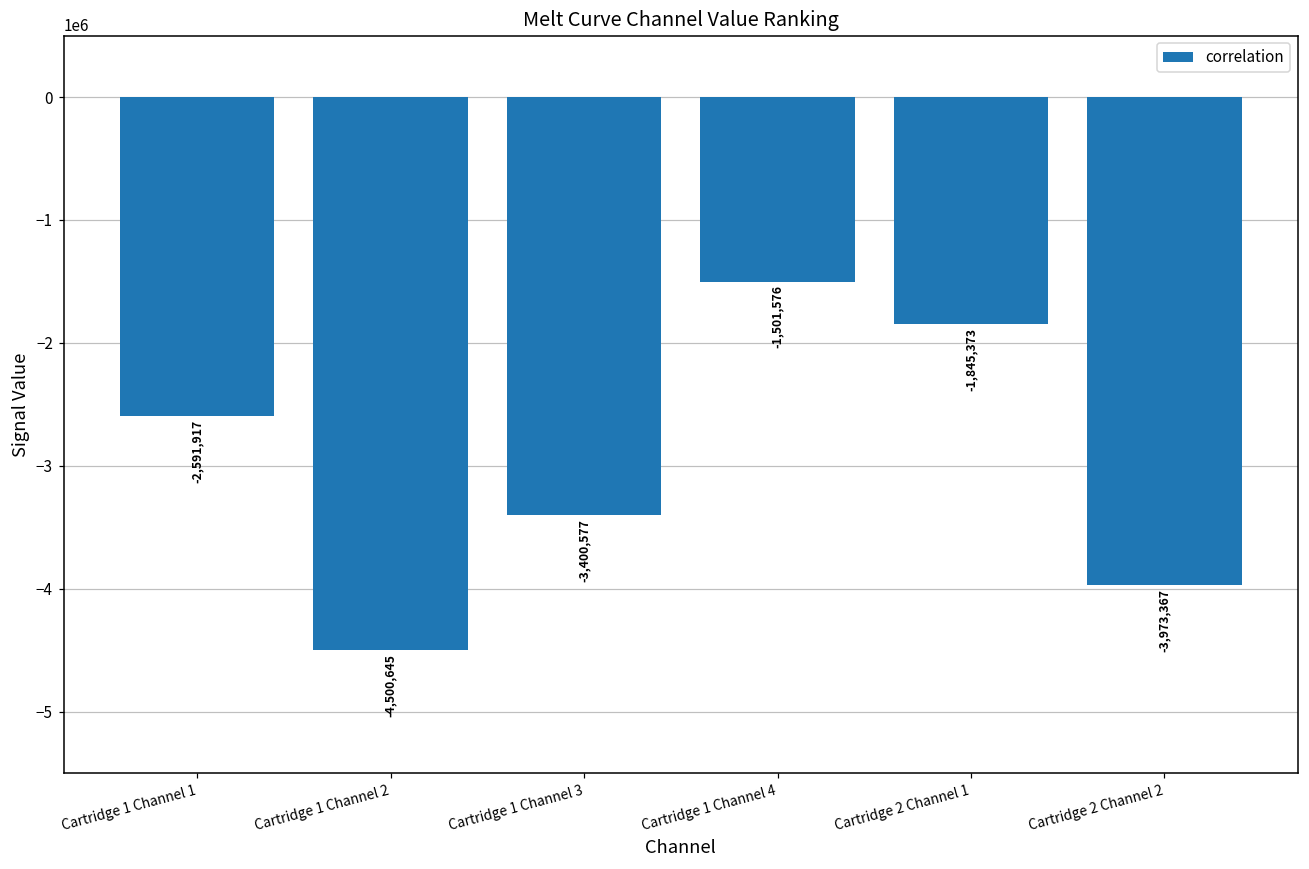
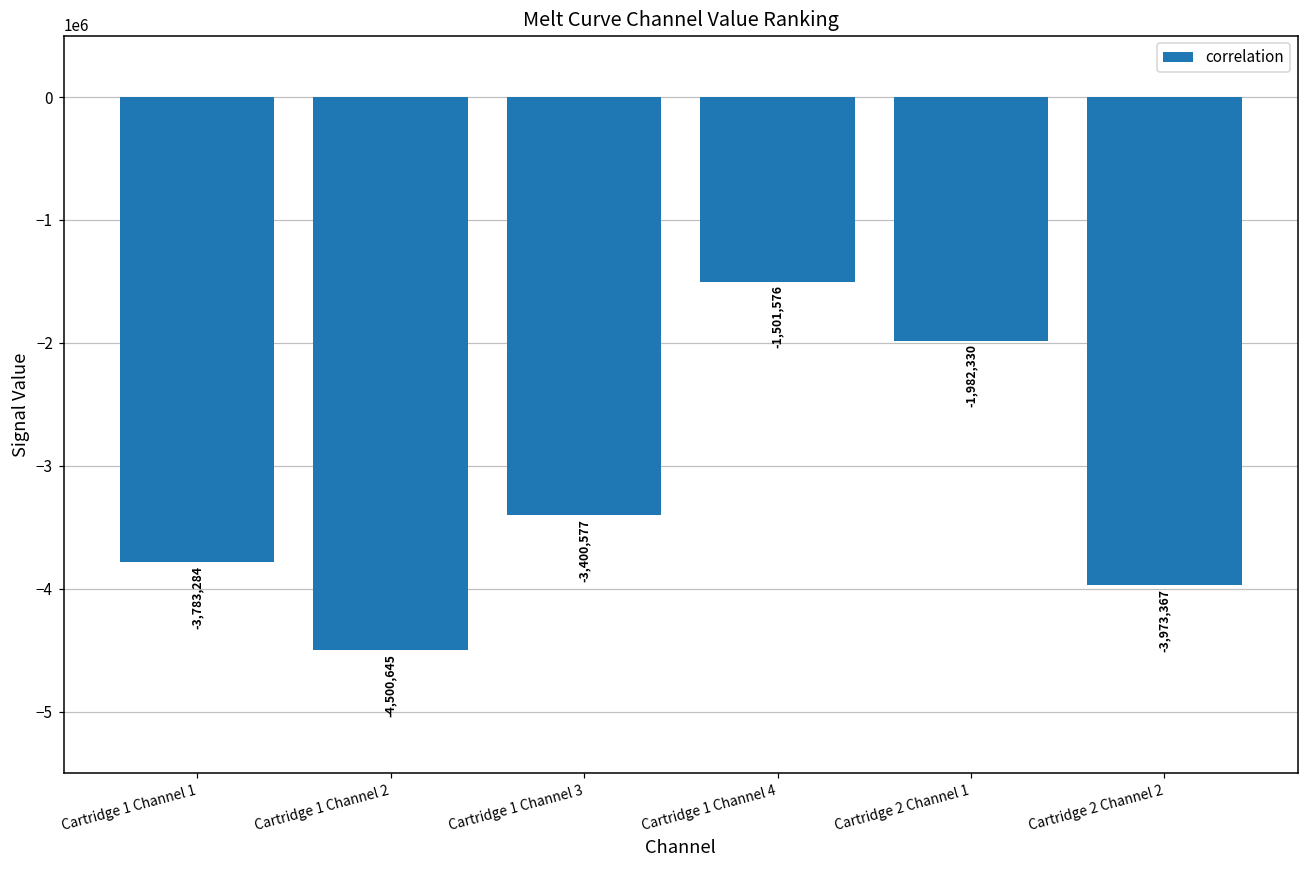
Cartridge 1 Channel 1: -2,591,917 -> -3,783,284
Cartridge 2 Channel 1: -1,845,373 -> -1,982,330
